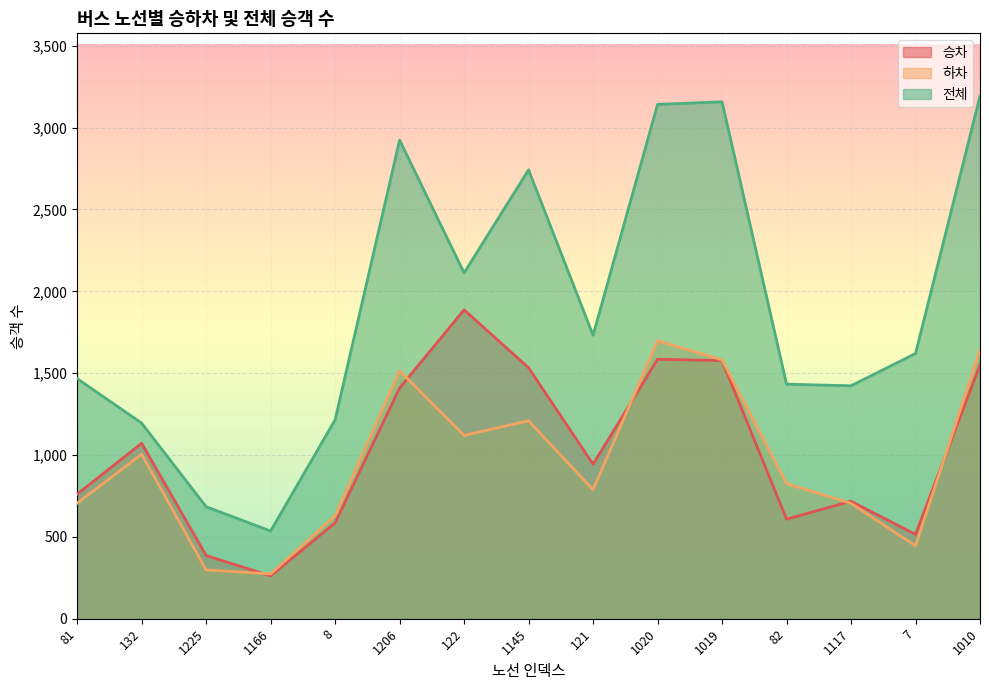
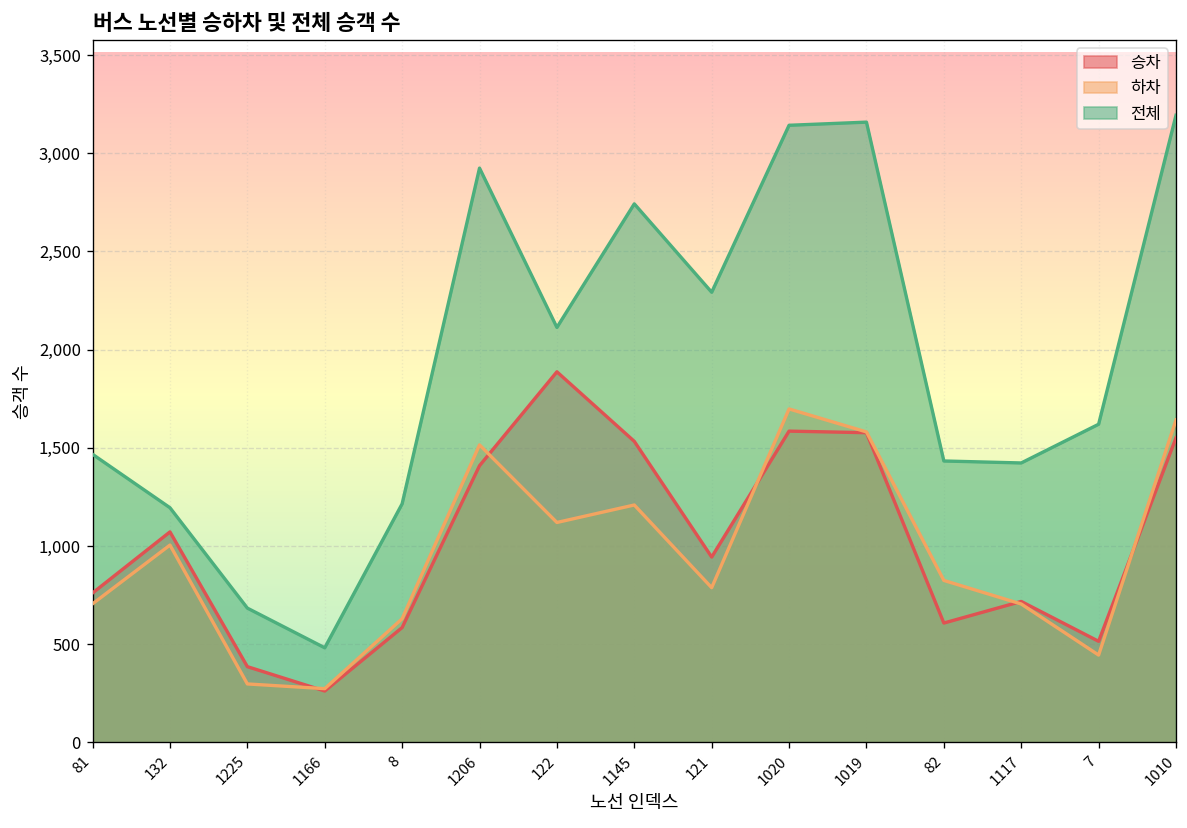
전체, 1166: 540 -> 480
전체, 121: 1,730 -> 2,290
